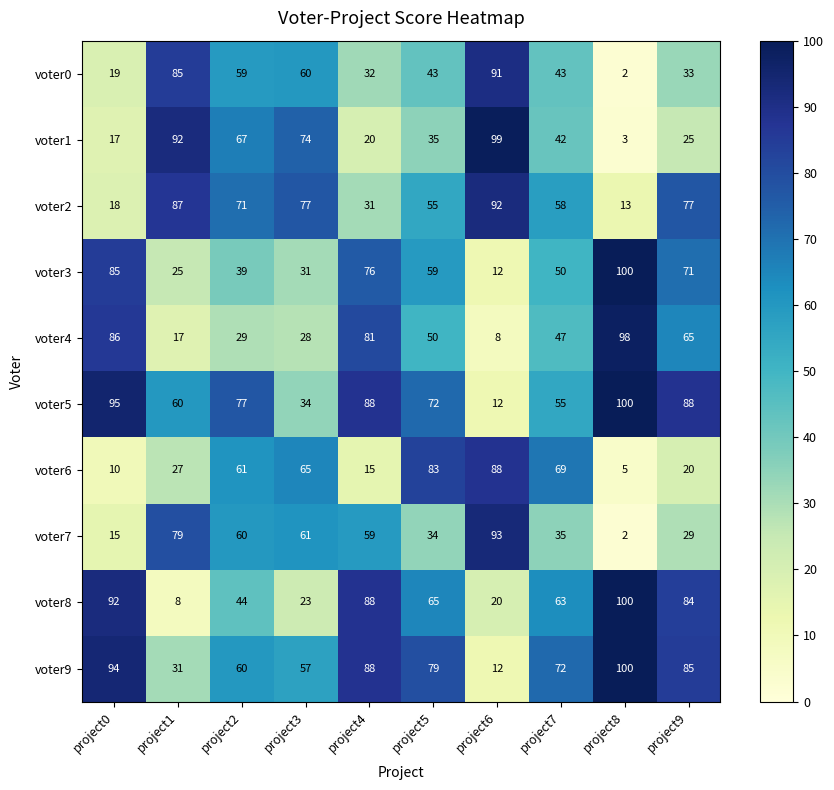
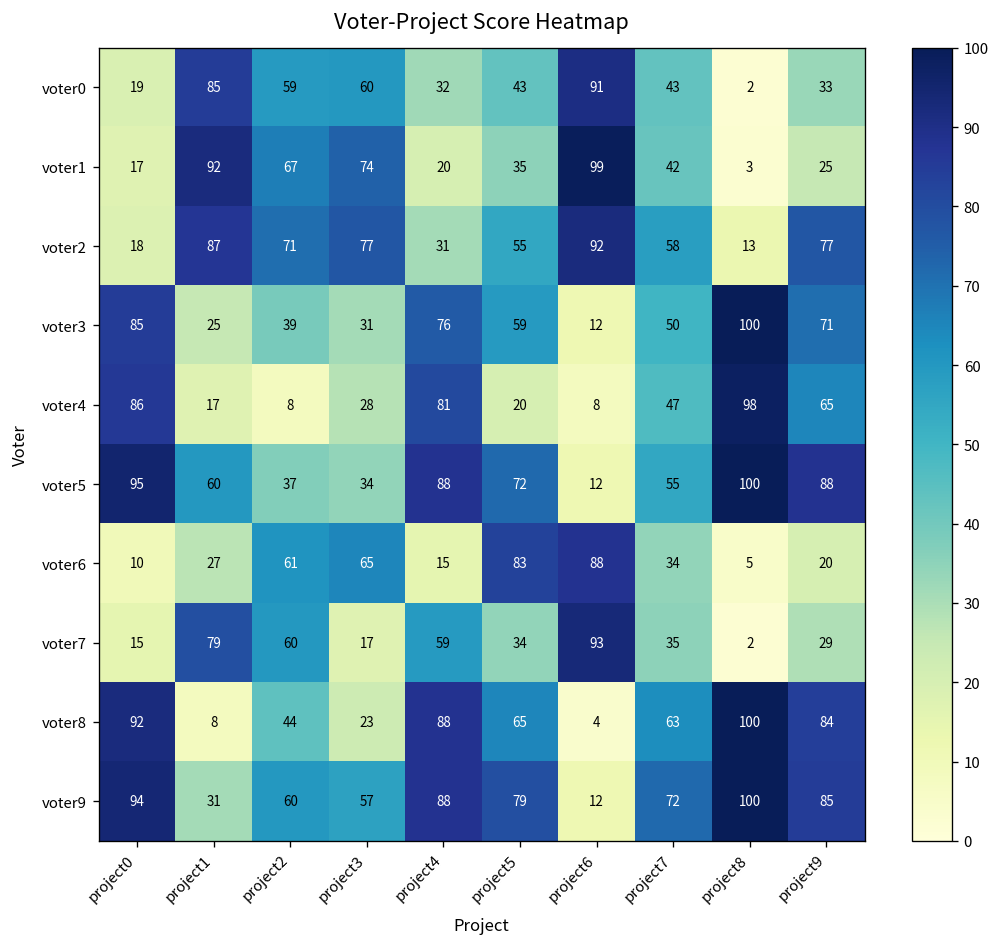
voter4, project2: 29 -> 8
voter4, project5: 50 -> 20
voter5, project2: 77 -> 37
voter6, project7: 69 -> 34
voter7, project3: 61 -> 17
voter8, project6: 20 -> 4
